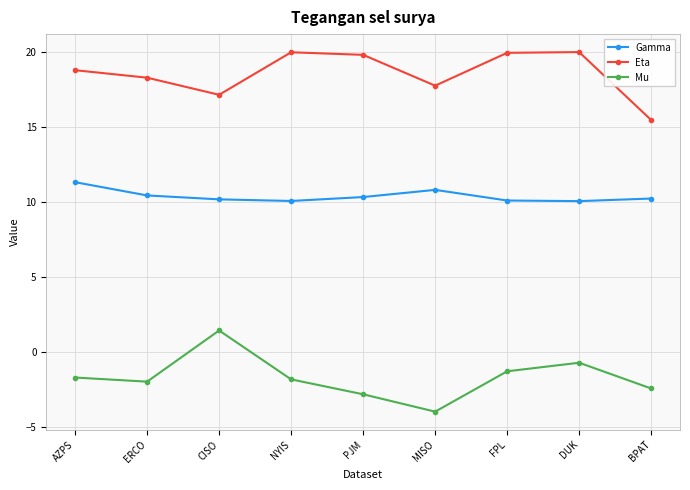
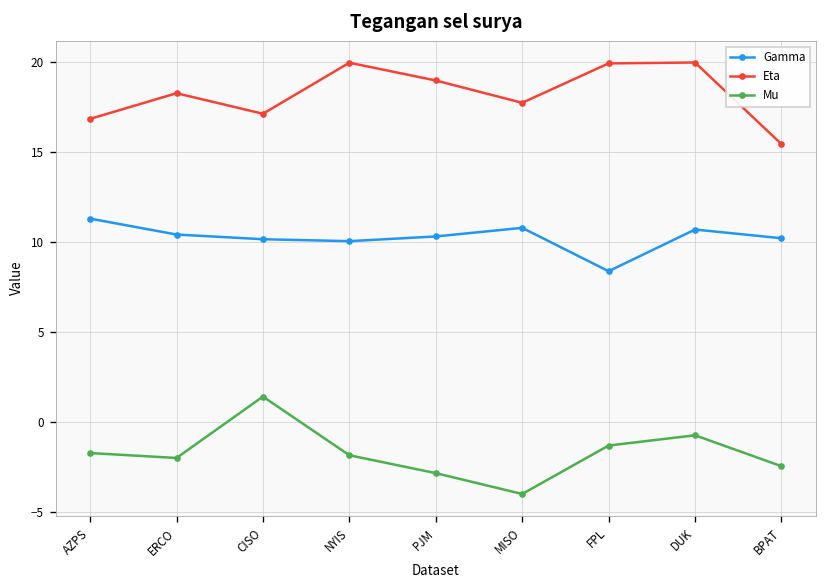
Eta, AZPS: 18.8 -> 16.8
Eta, PJM: 19.8 -> 19.0
Gamma, FPL: 10.1 -> 8.4
Gamma, DUK: 10.0 -> 10.7
